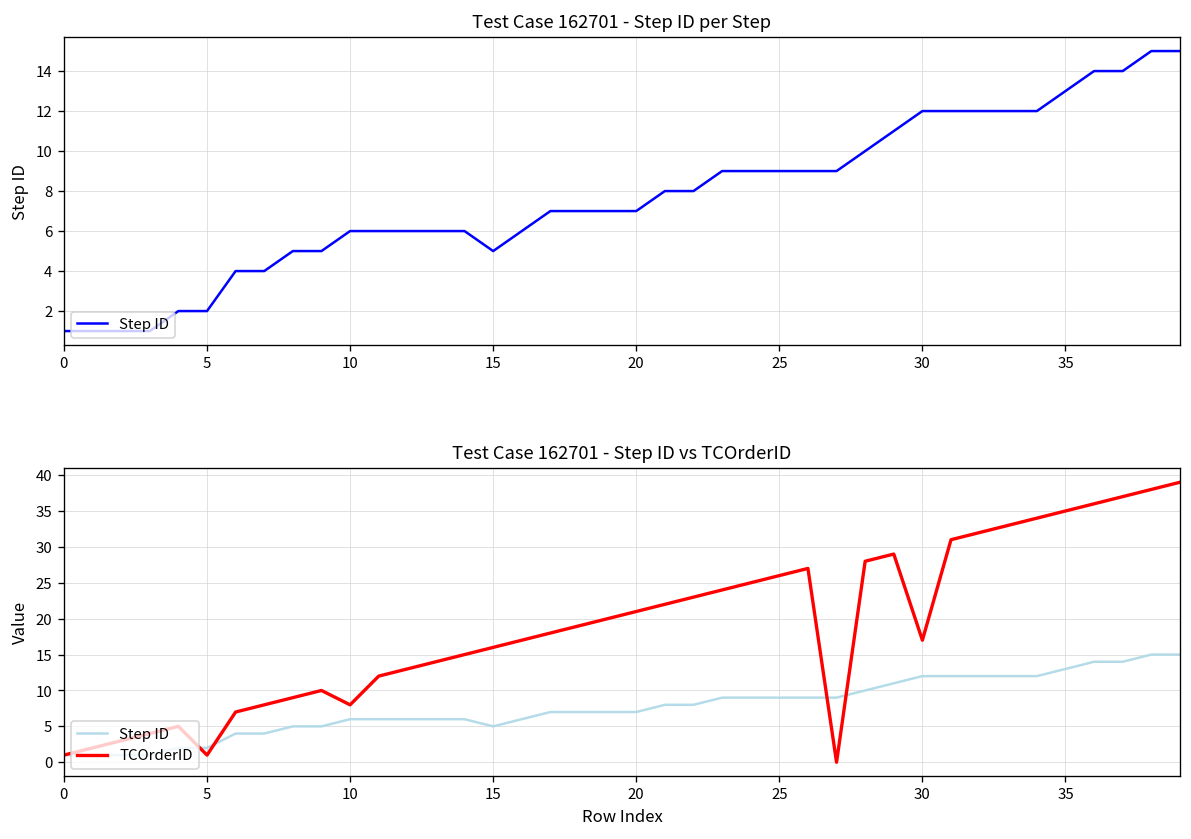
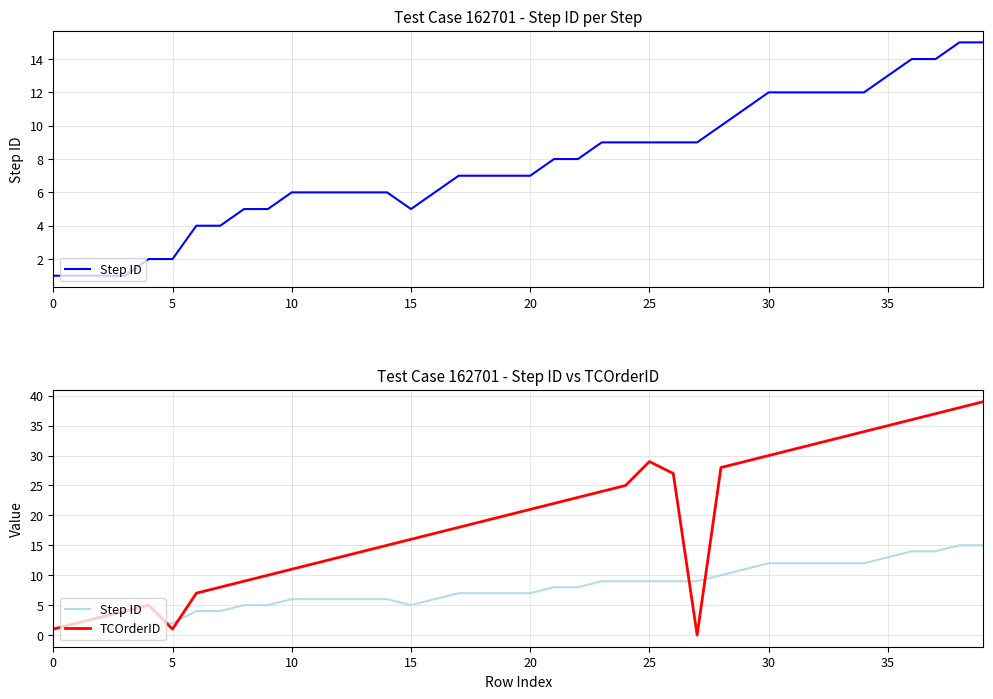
Test Case 162701 - Step ID vs TCOrderID, TCOrderID, 10: 8 -> 11
Test Case 162701 - Step ID vs TCOrderID, TCOrderID, 25: 26 -> 29
Test Case 162701 - Step ID vs TCOrderID, TCOrderID, 30: 17 -> 30
